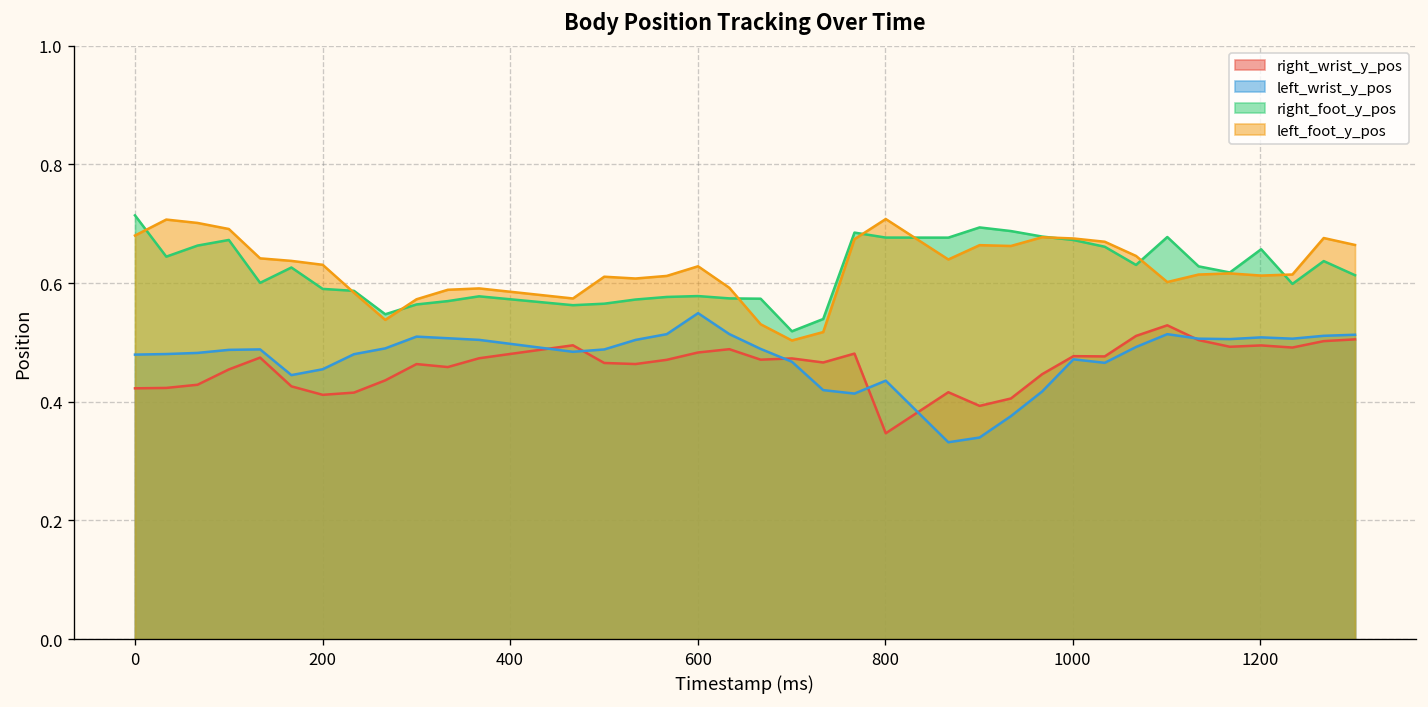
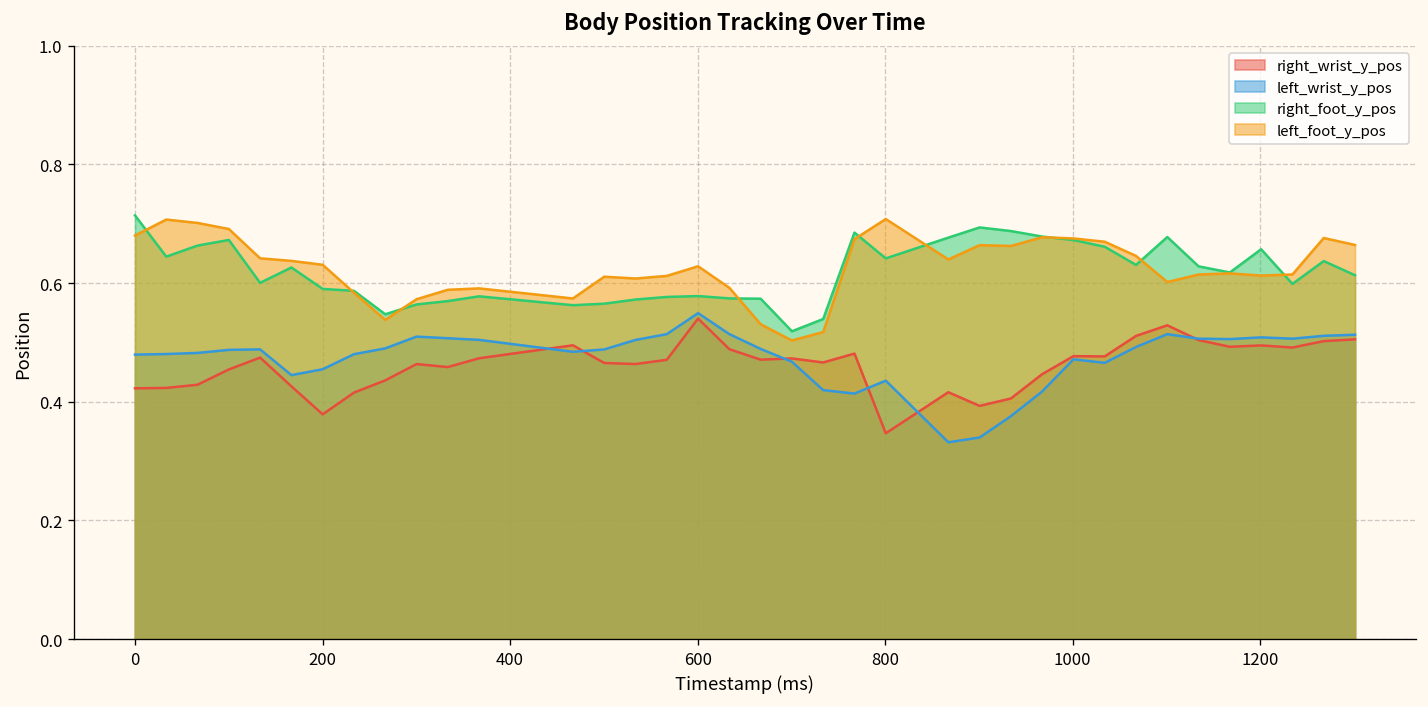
right_wrist_y_pos, 200: 0.41 -> 0.38
right_wrist_y_pos, 600: 0.48 -> 0.54
right_foot_y_pos, 800: 0.68 -> 0.64
